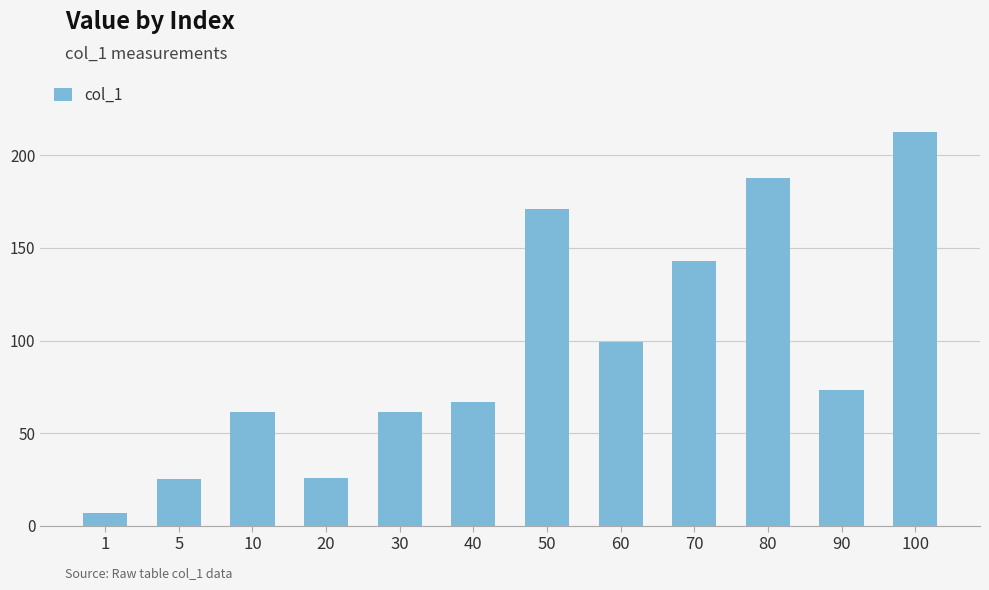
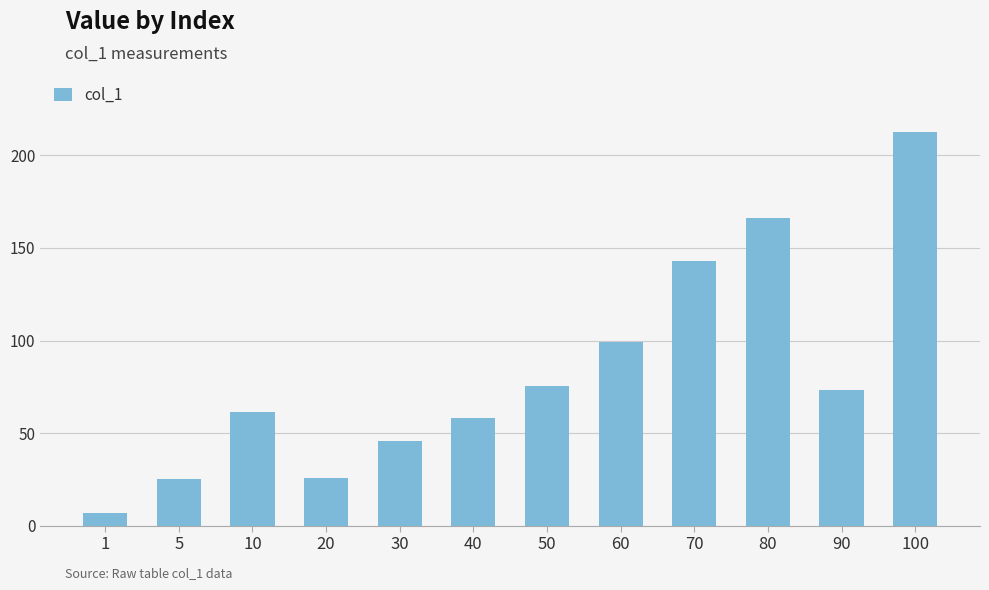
30: 62 -> 46
40: 67 -> 58
50: 171 -> 76
80: 188 -> 166
